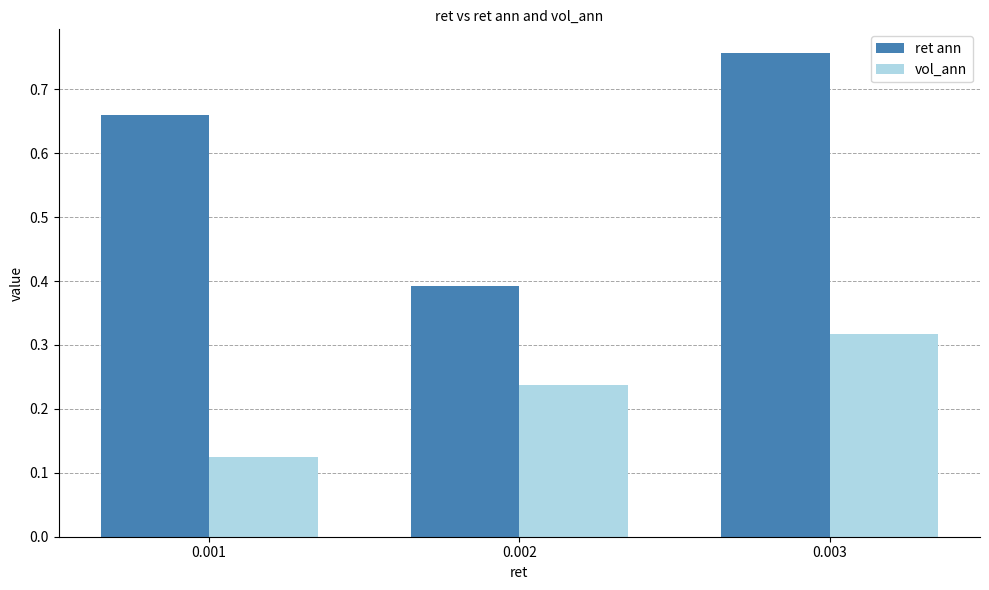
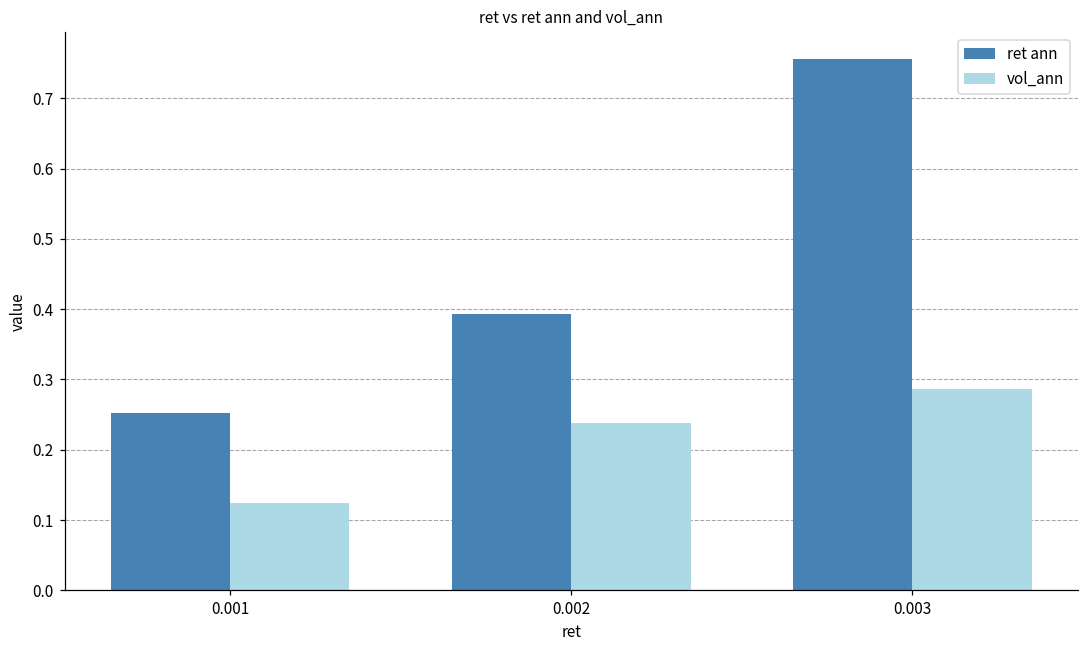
ret ann, 0.001: 0.66 -> 0.25
vol_ann, 0.003: 0.32 -> 0.29
